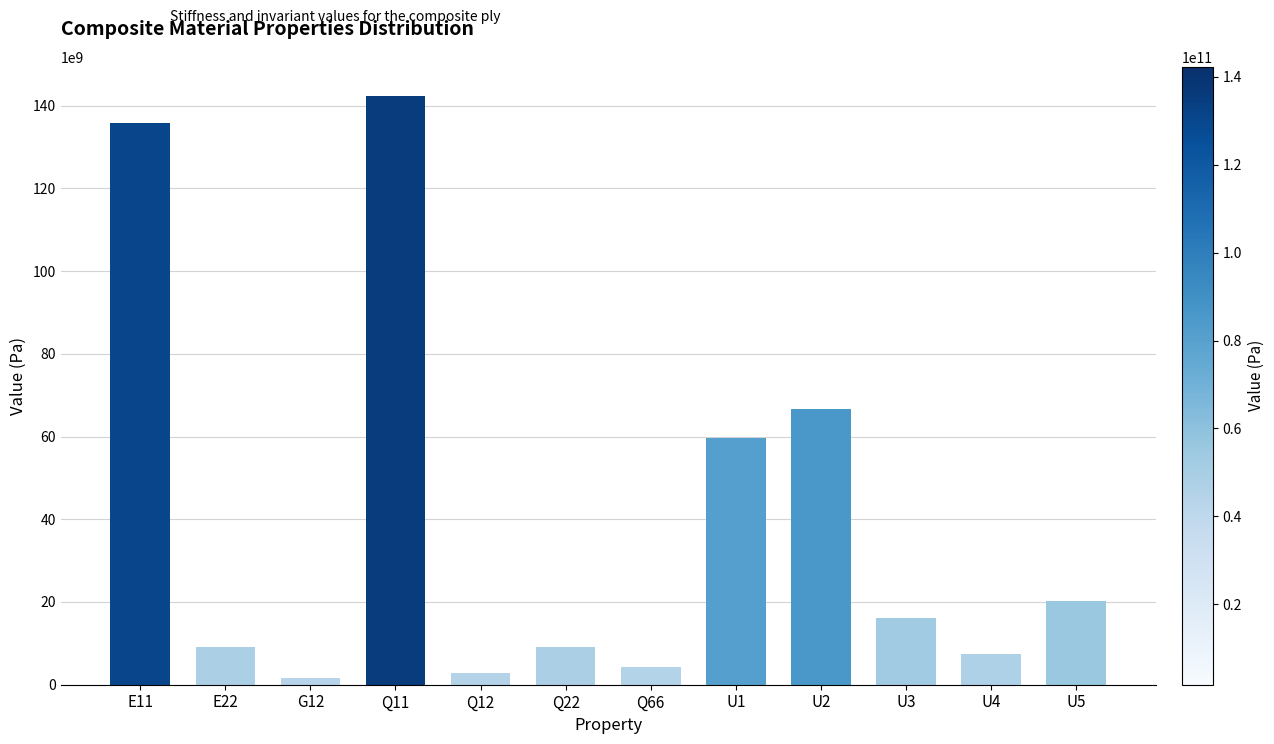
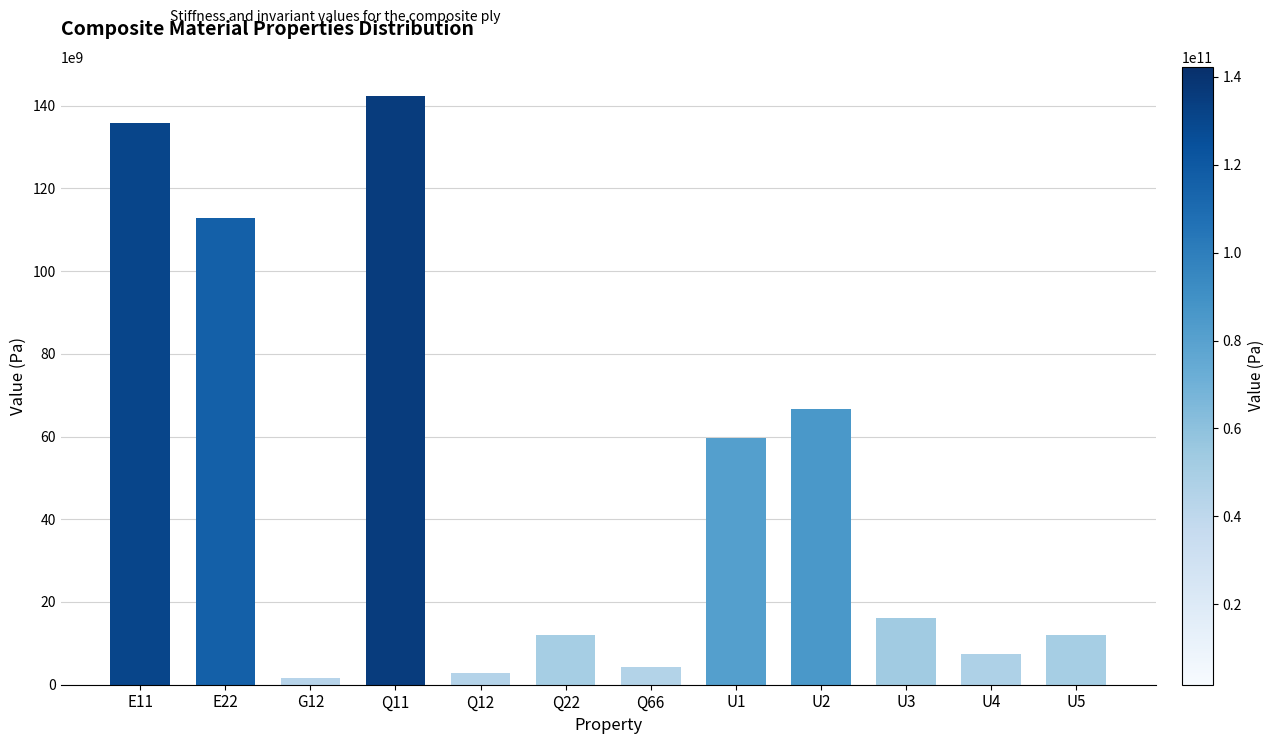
E22: 9000000000 -> 113000000000
Q22: 9000000000 -> 12000000000
U5: 20000000000 -> 12000000000
